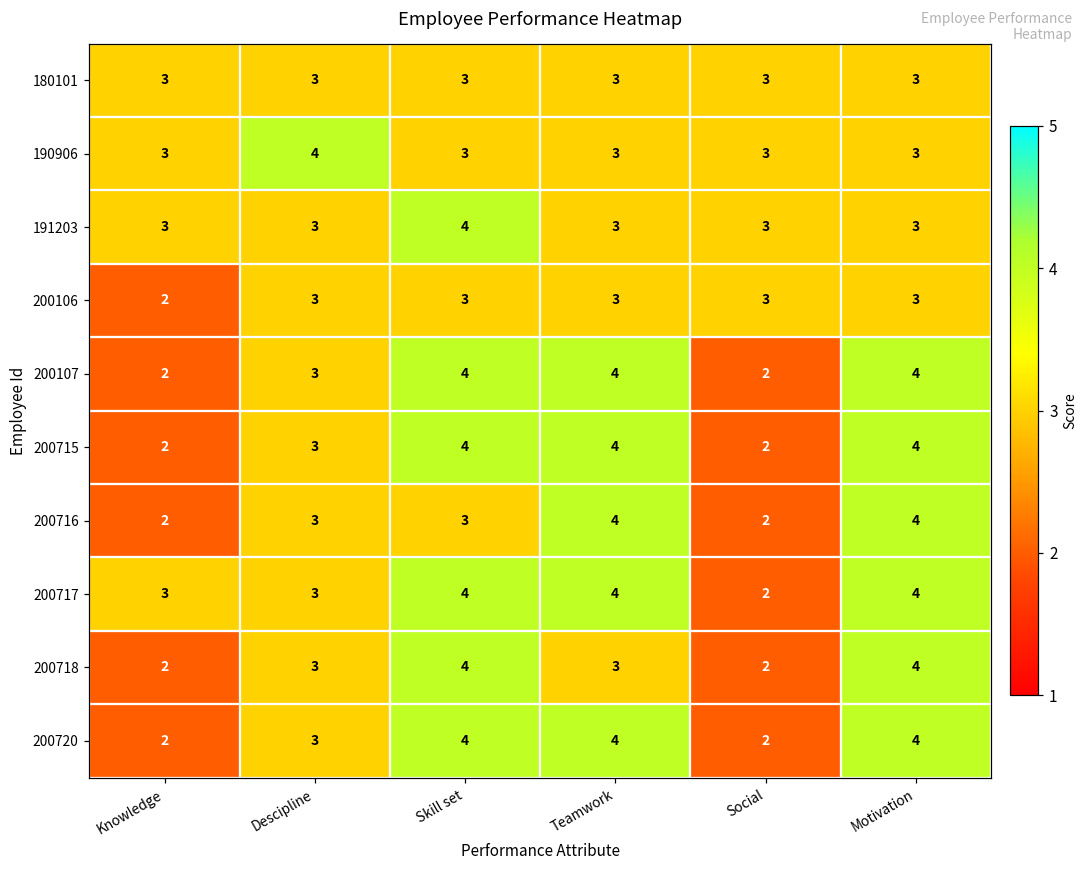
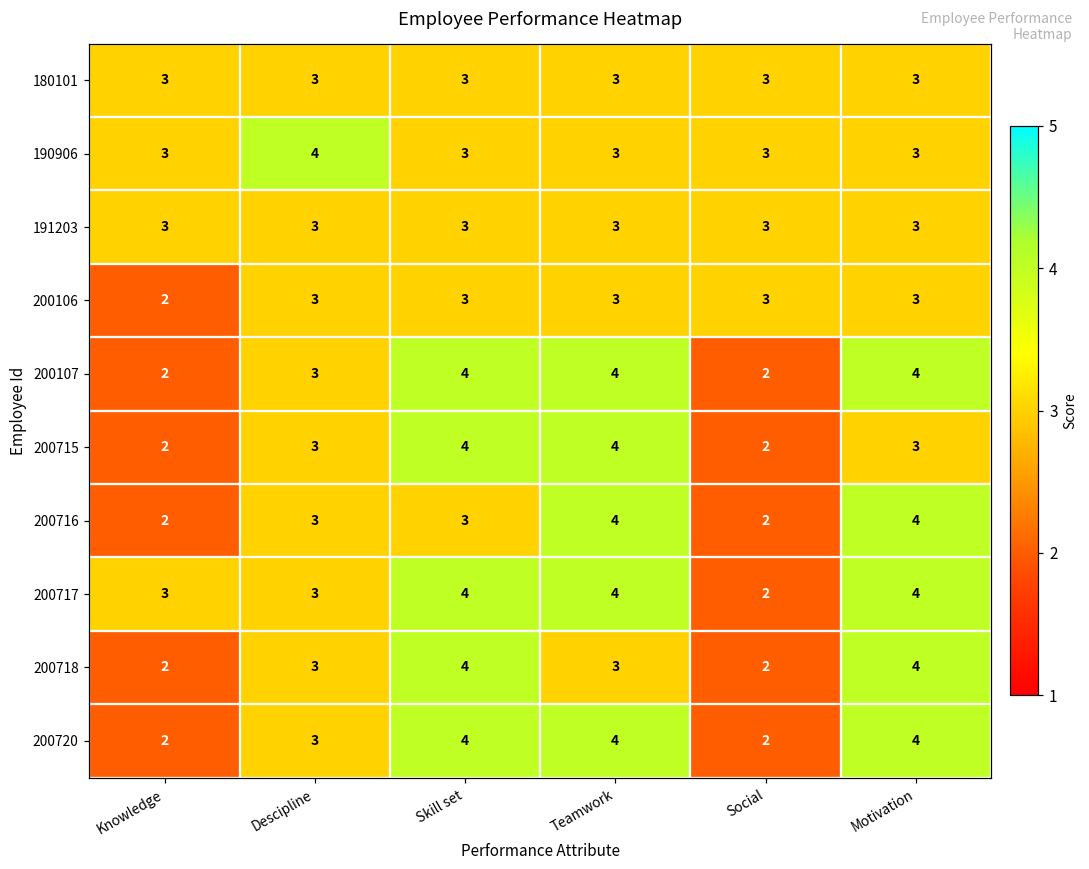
191203, Skill set: 4 -> 3
200715, Motivation: 4 -> 3
